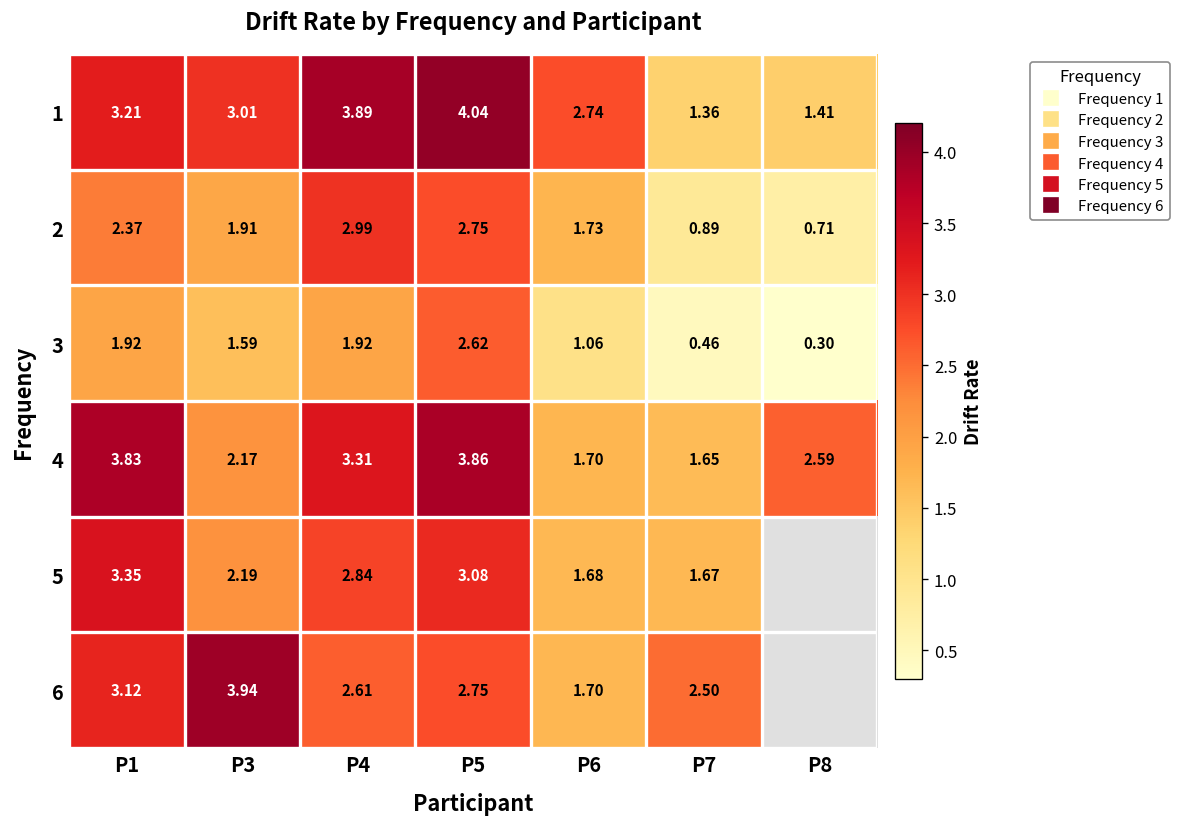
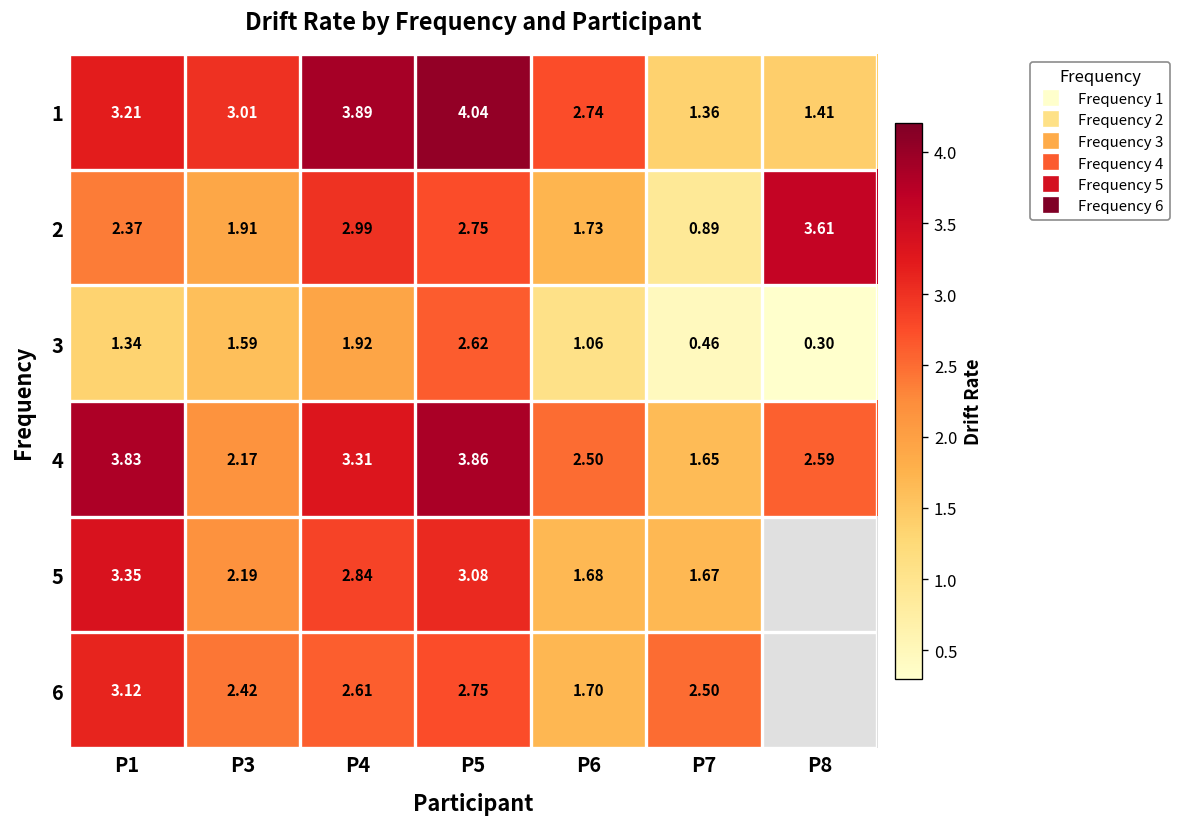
2, P8: 0.71 -> 3.61
3, P1: 1.92 -> 1.34
4, P6: 1.70 -> 2.50
6, P3: 3.94 -> 2.42
